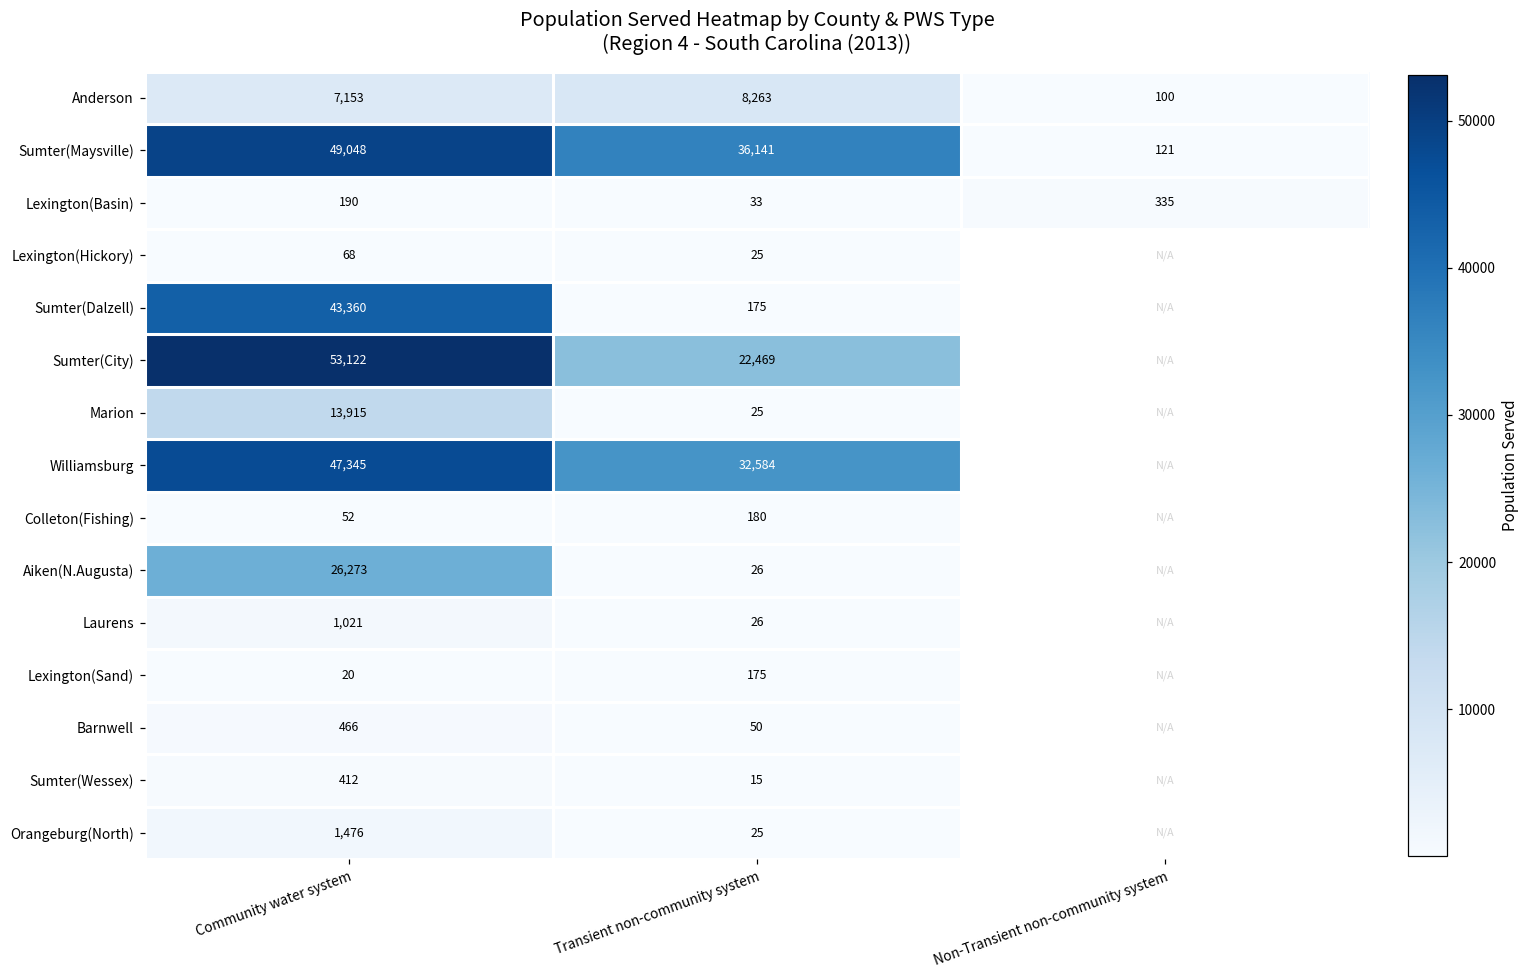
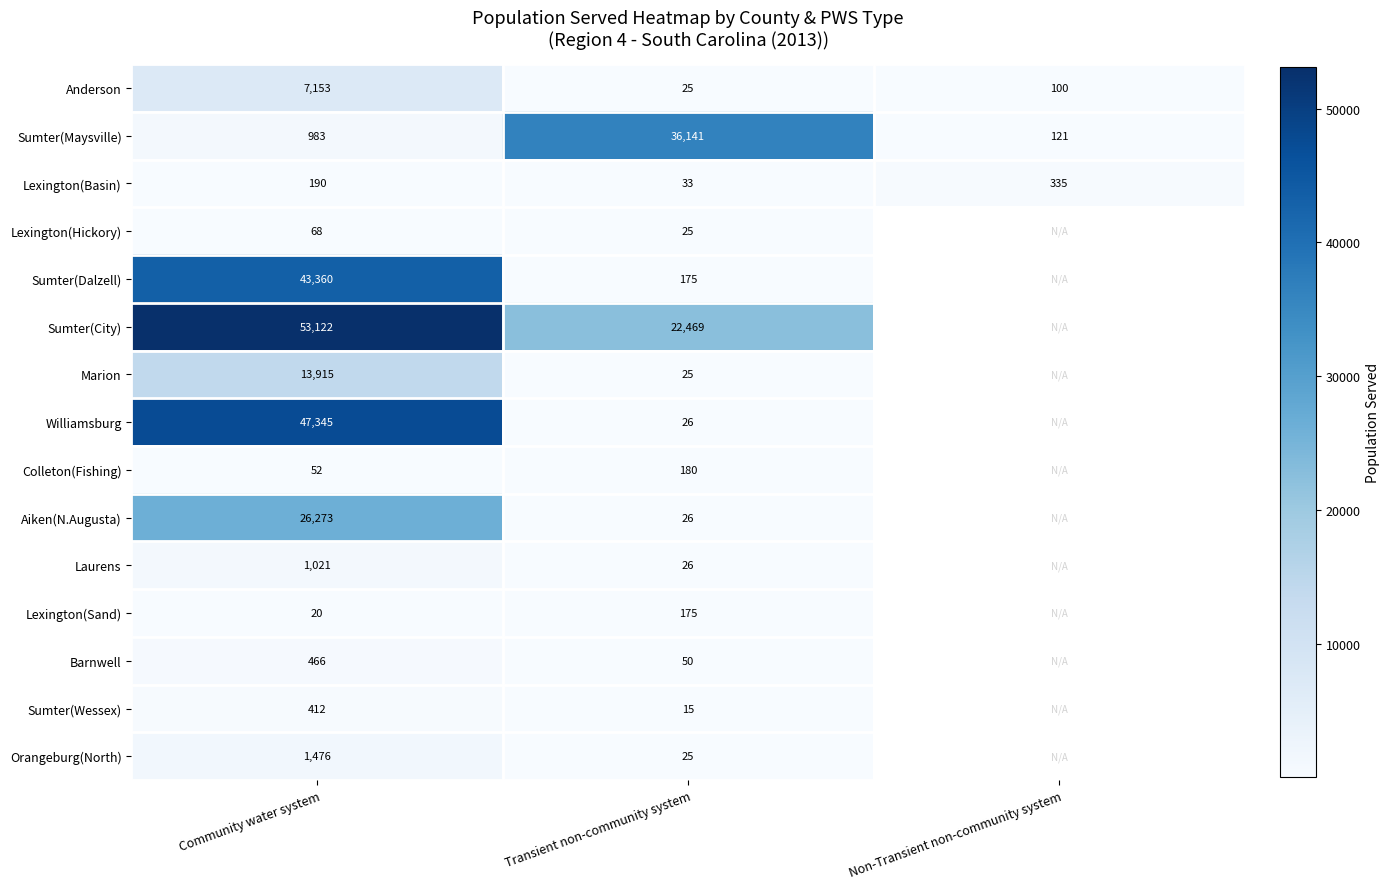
Anderson, Transient non-community system: 8,263 -> 25
Sumter(Maysville), Community water system: 49,048 -> 983
Williamsburg, Transient non-community system: 32,584 -> 26
